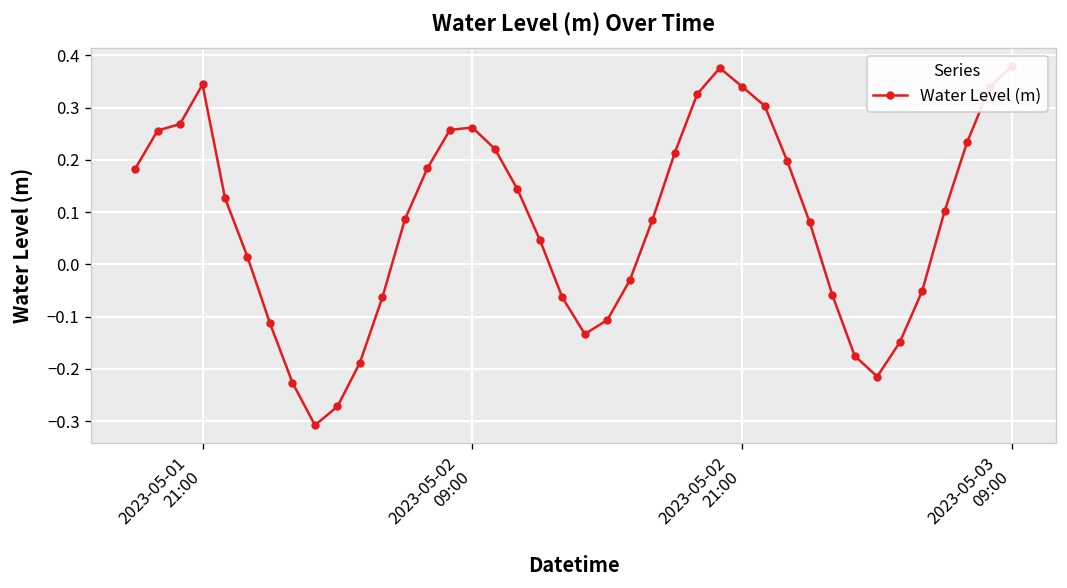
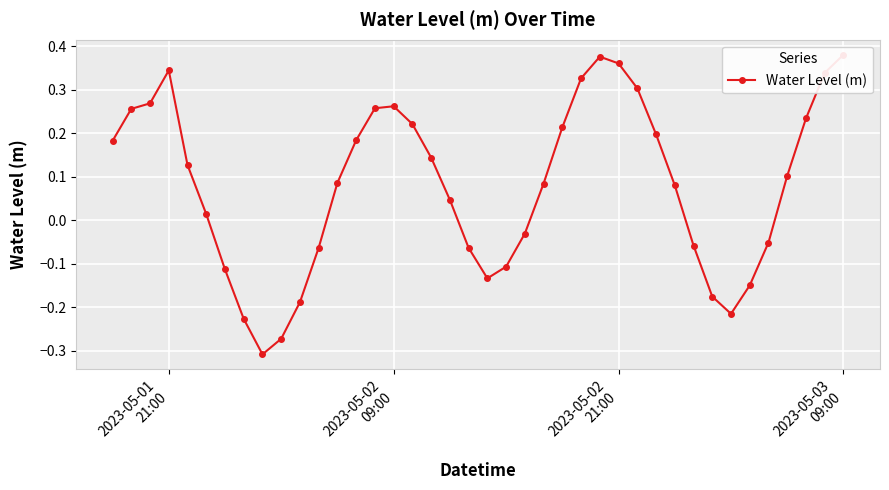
2023-05-02 21:00: 0.34 -> 0.36
